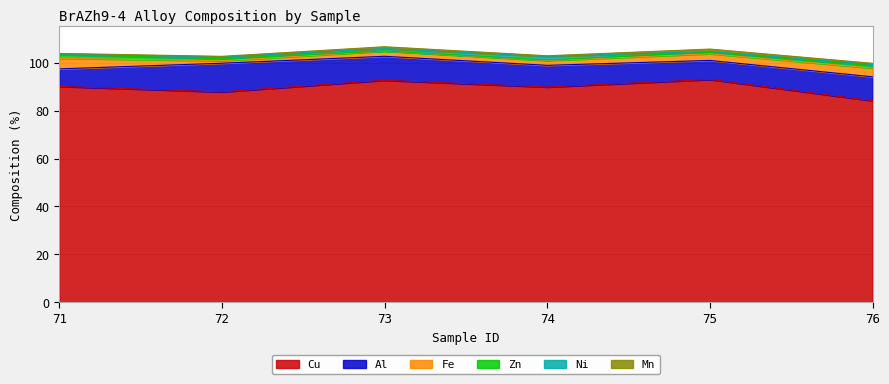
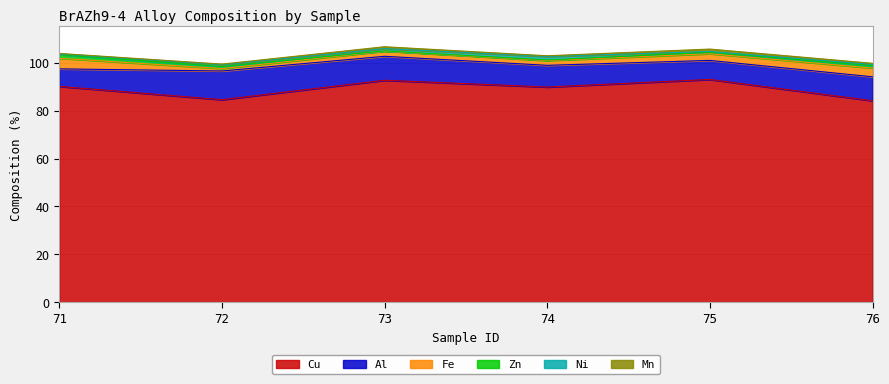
Cu, 72: 88 -> 85
